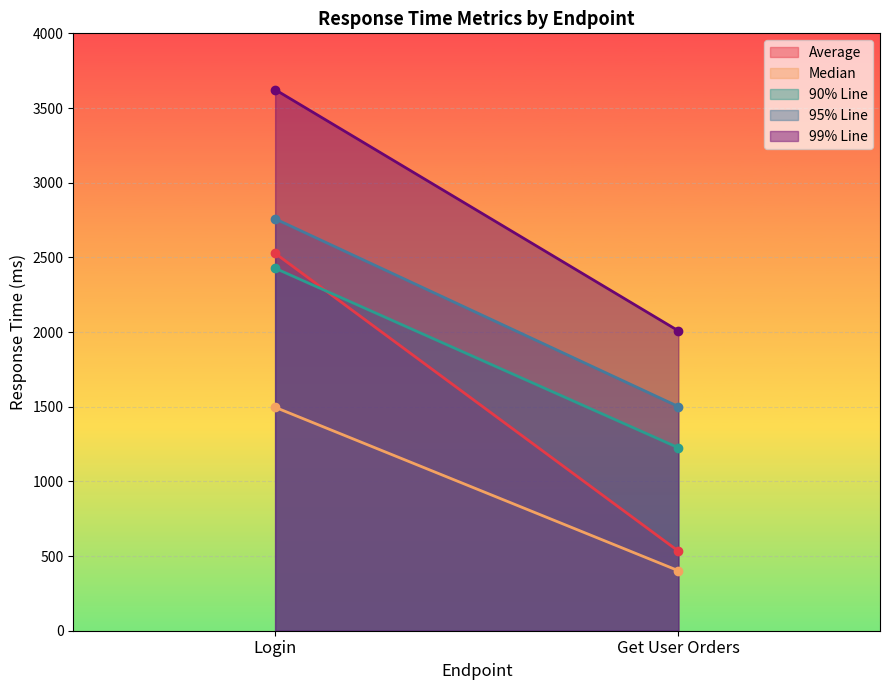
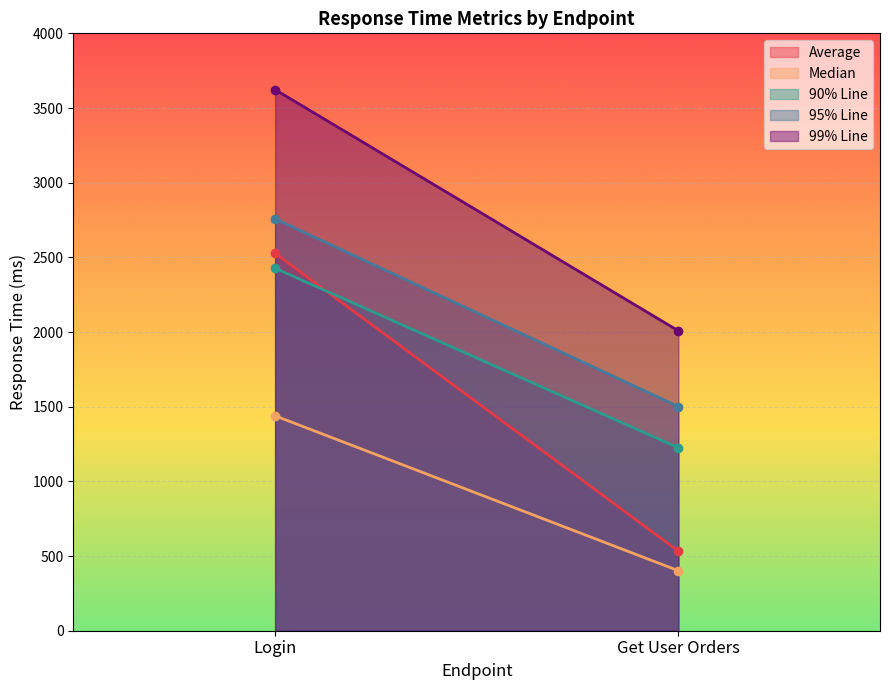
Median, Login: 1500 -> 1440
